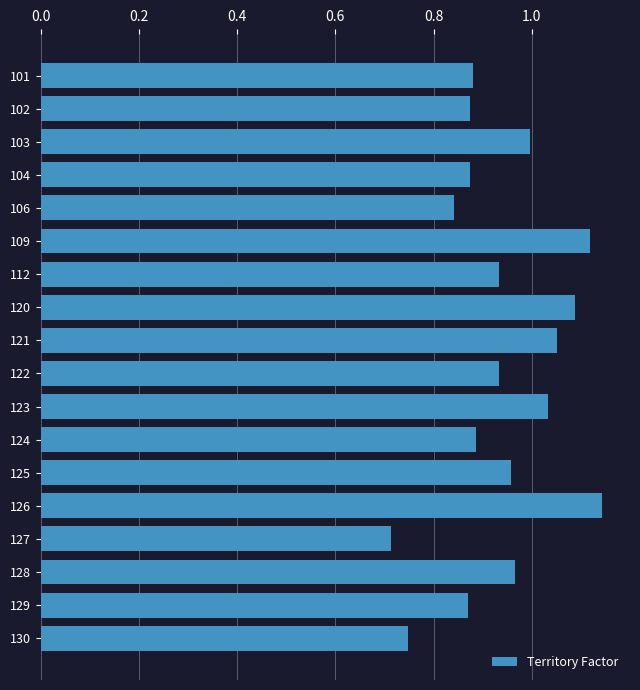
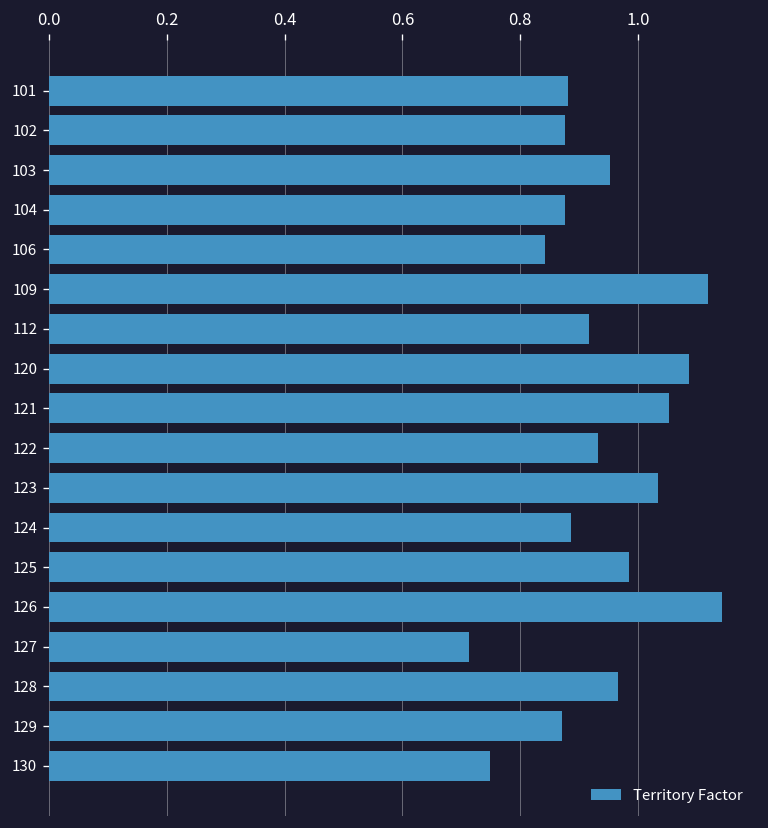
103: 1.00 -> 0.95
112: 0.93 -> 0.92
125: 0.96 -> 0.99
